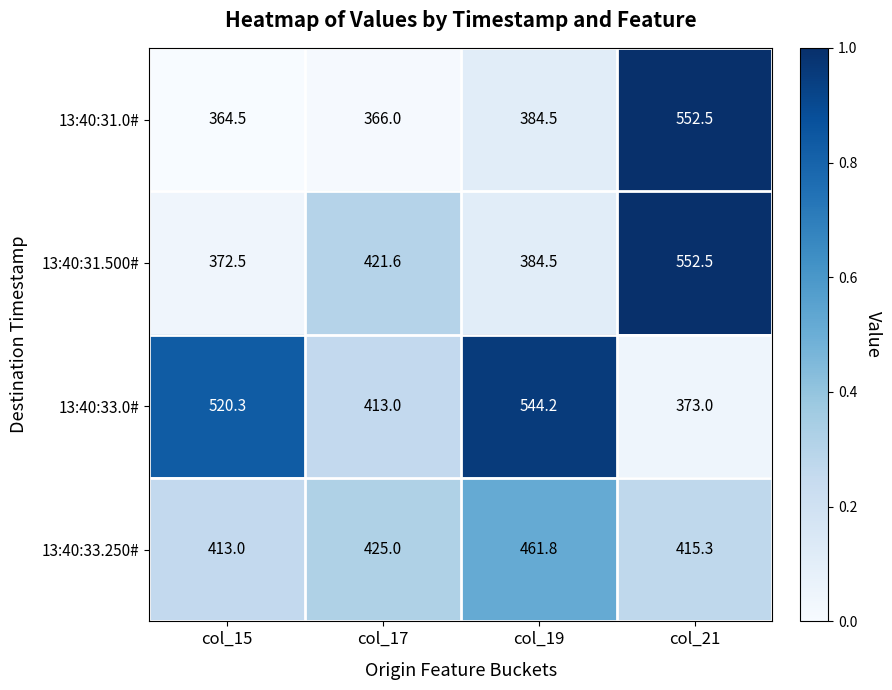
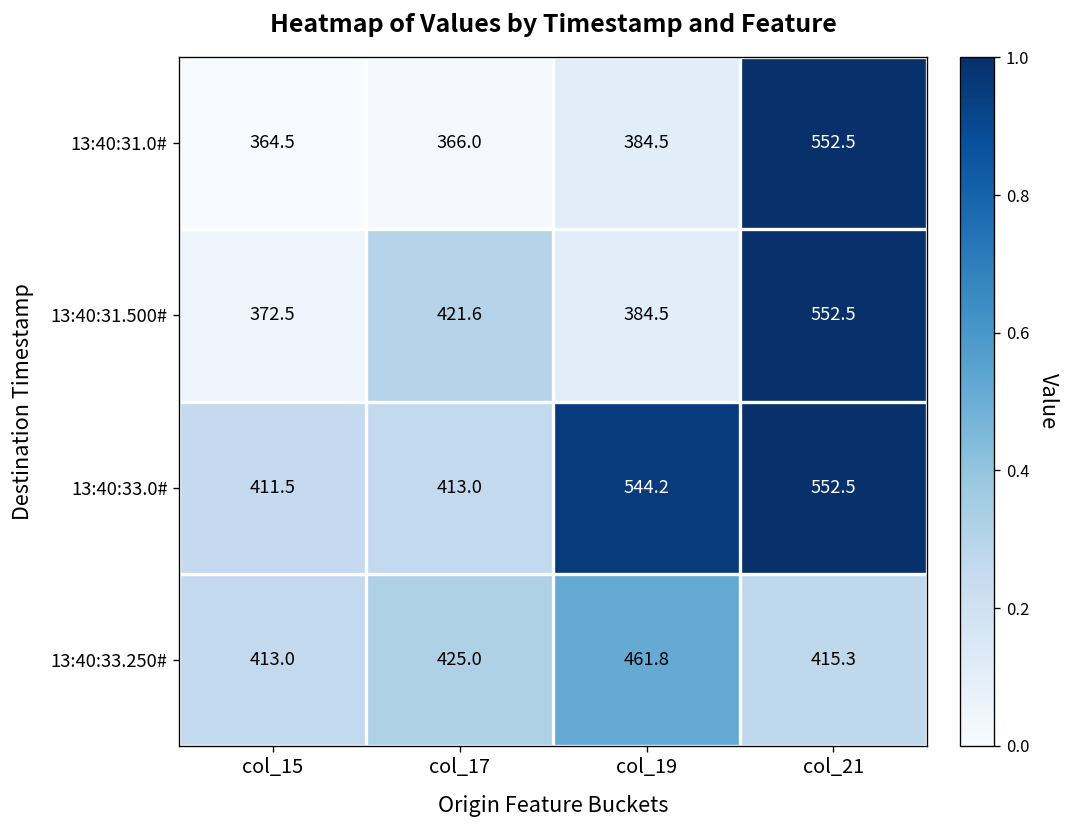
13:40:33.0#, col_15: 520.3 -> 411.5
13:40:33.0#, col_21: 373.0 -> 552.5
